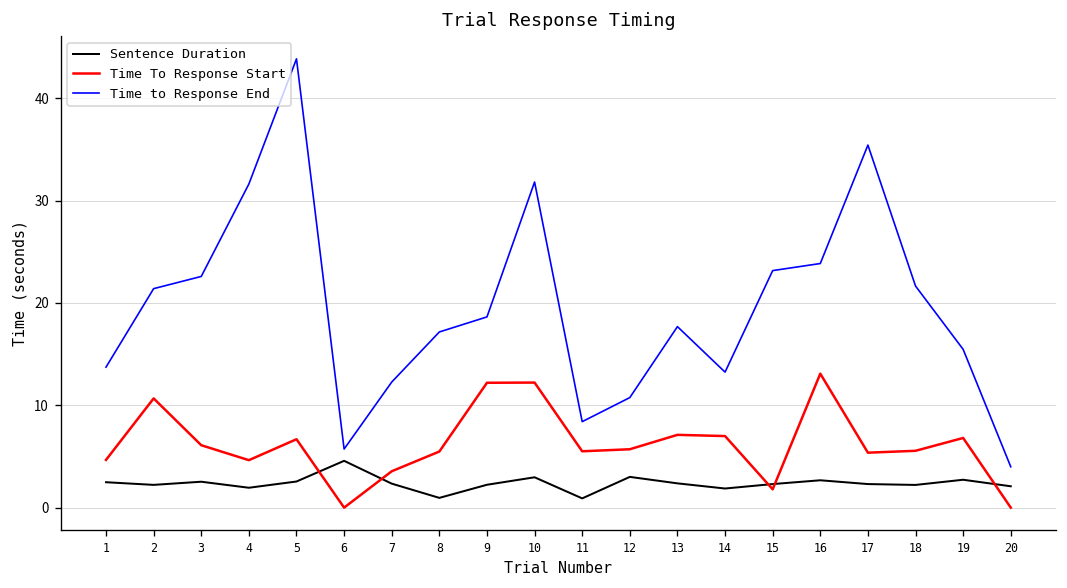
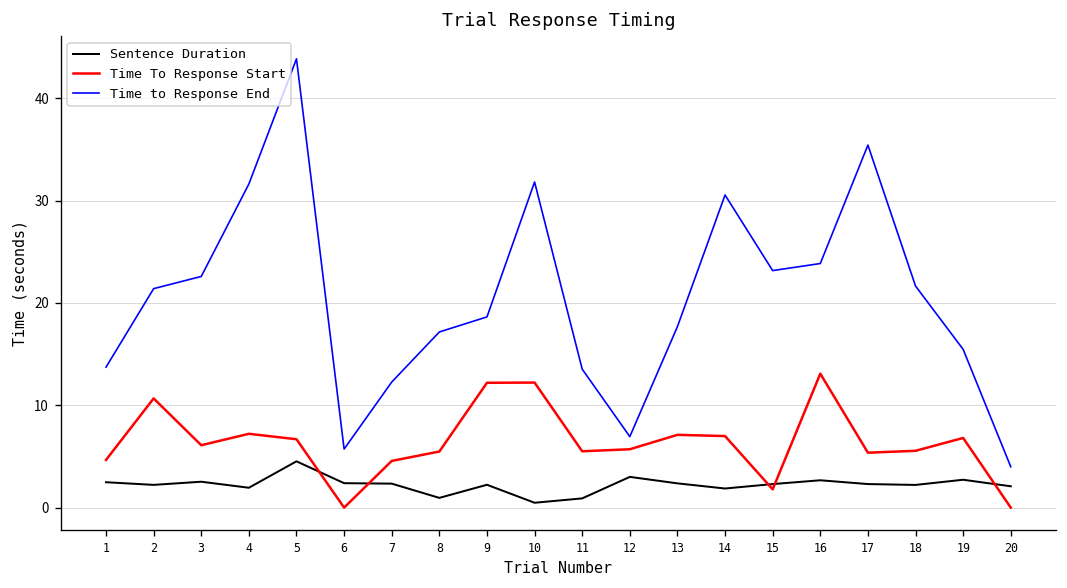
Time To Response Start, 4: 5 -> 7
Sentence Duration, 5: 3 -> 5
Sentence Duration, 6: 5 -> 2
Time To Response Start, 7: 4 -> 5
Sentence Duration, 10: 3 -> 0
Time to Response End, 11: 8 -> 14
Time to Response End, 12: 11 -> 7
Time to Response End, 14: 13 -> 31
